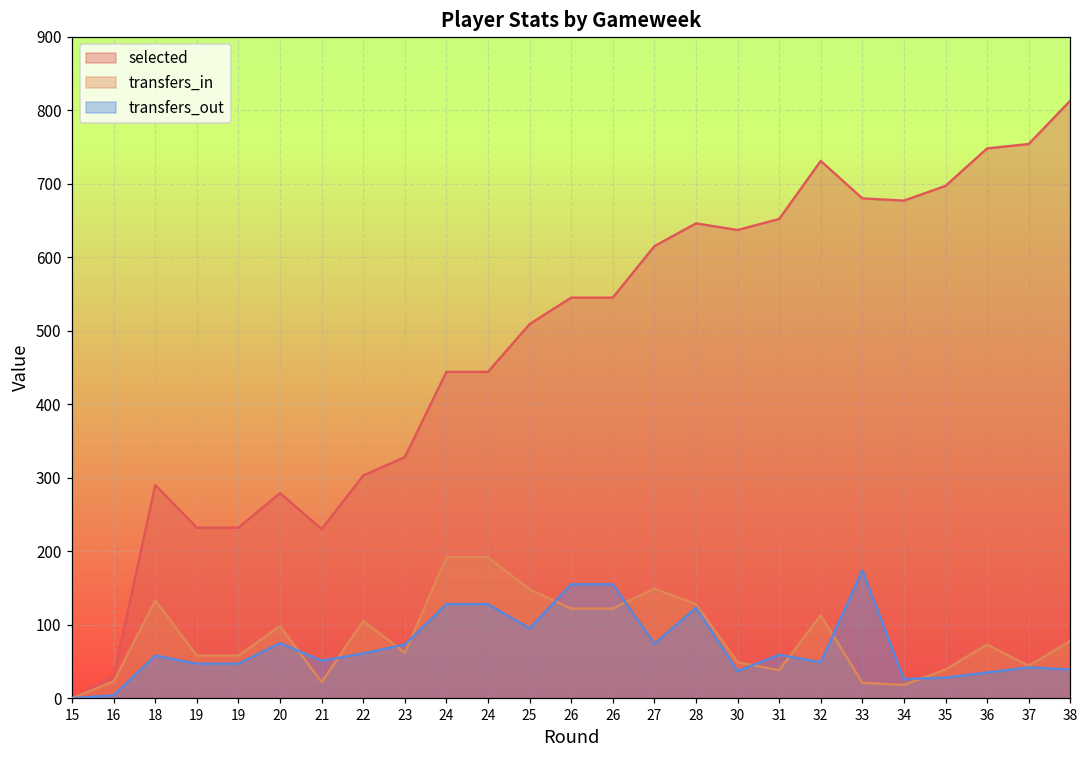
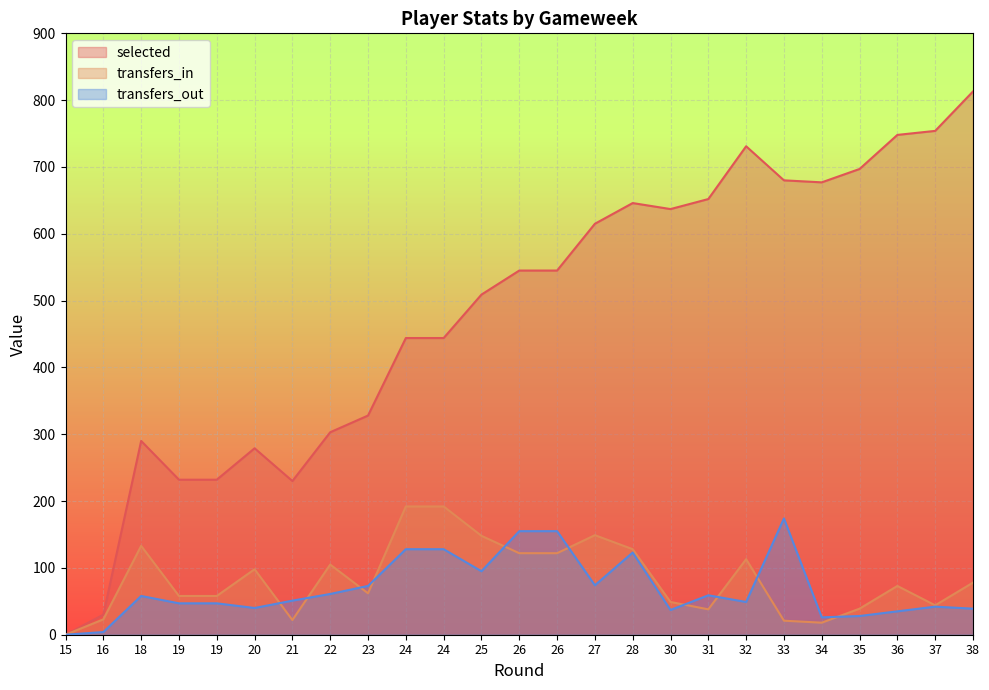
transfers_out, 20: 80 -> 40
